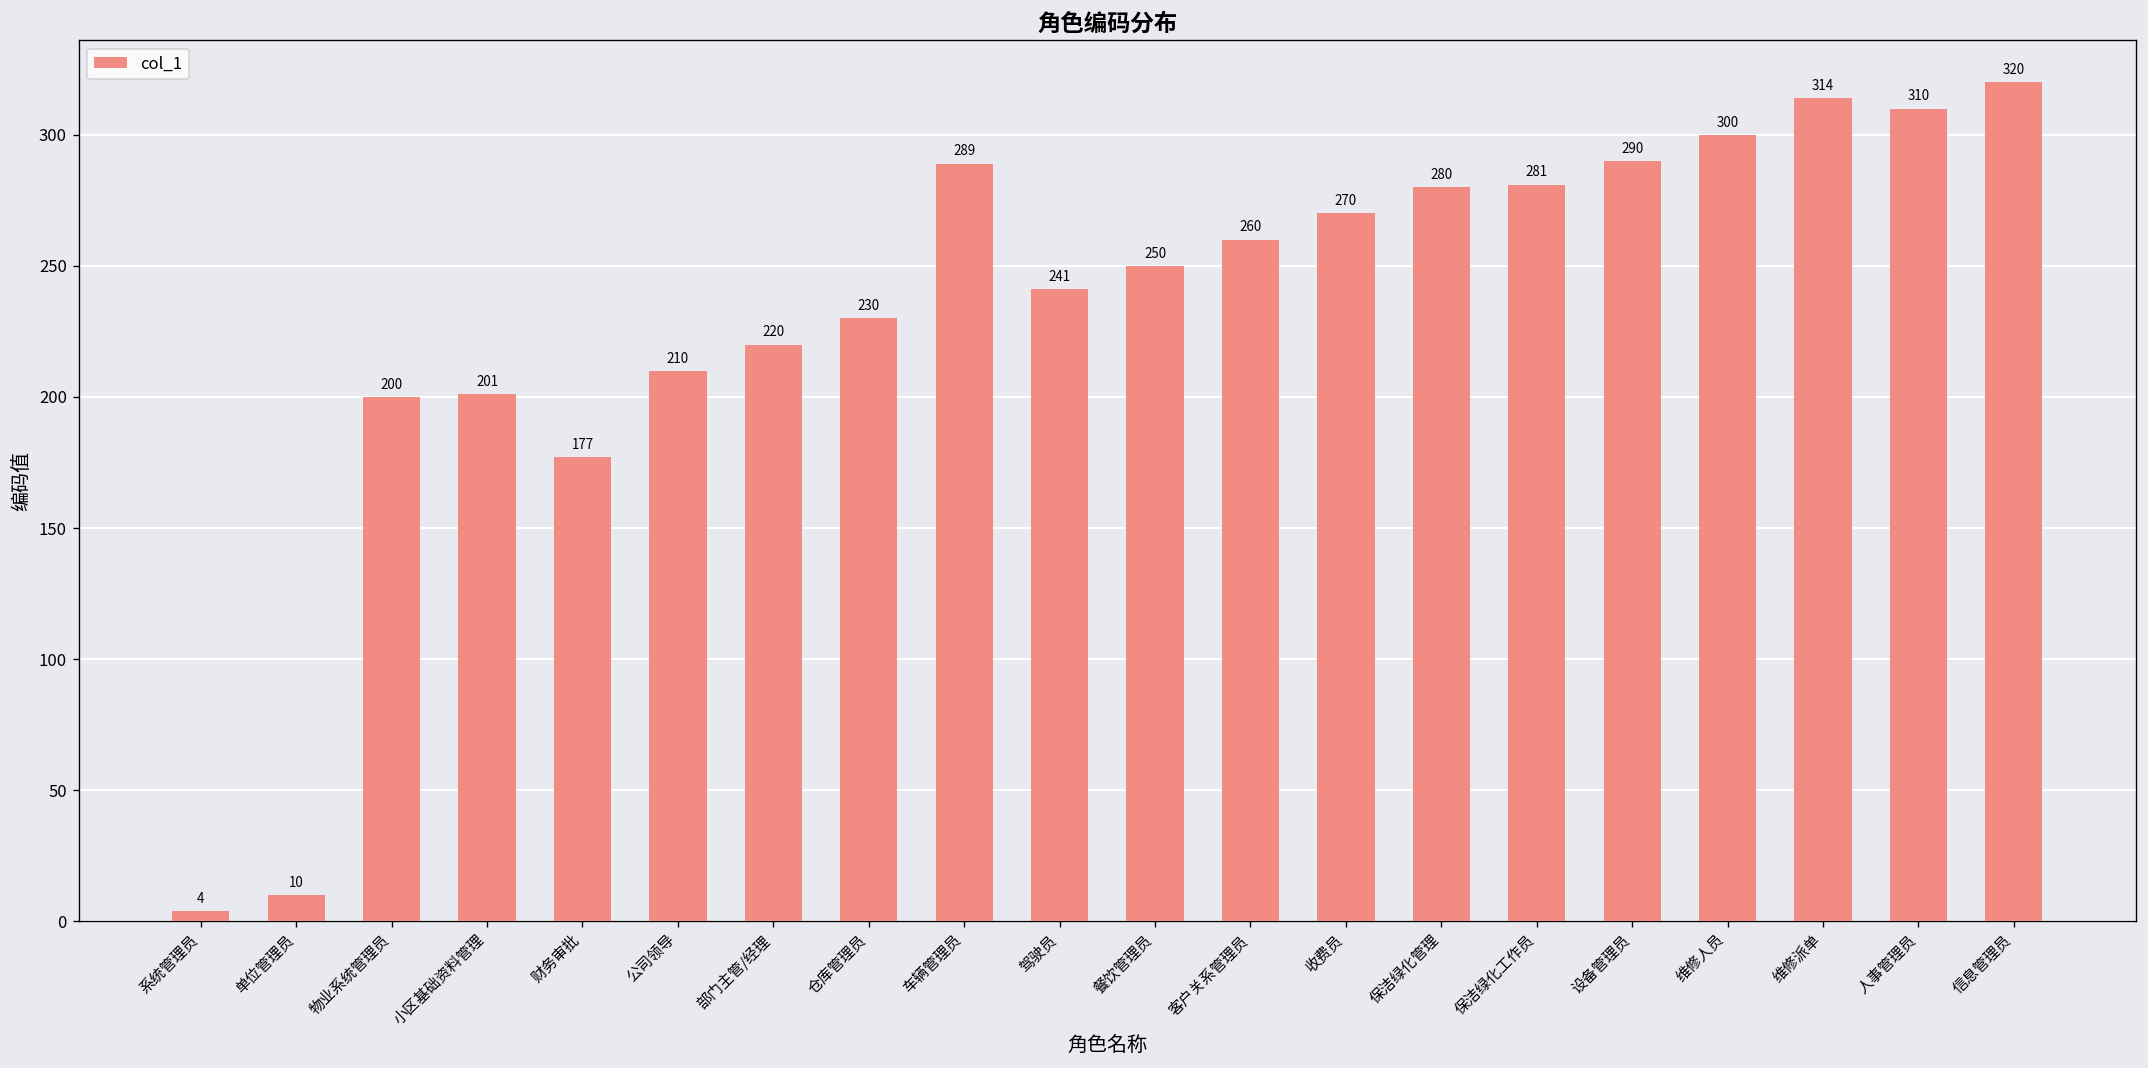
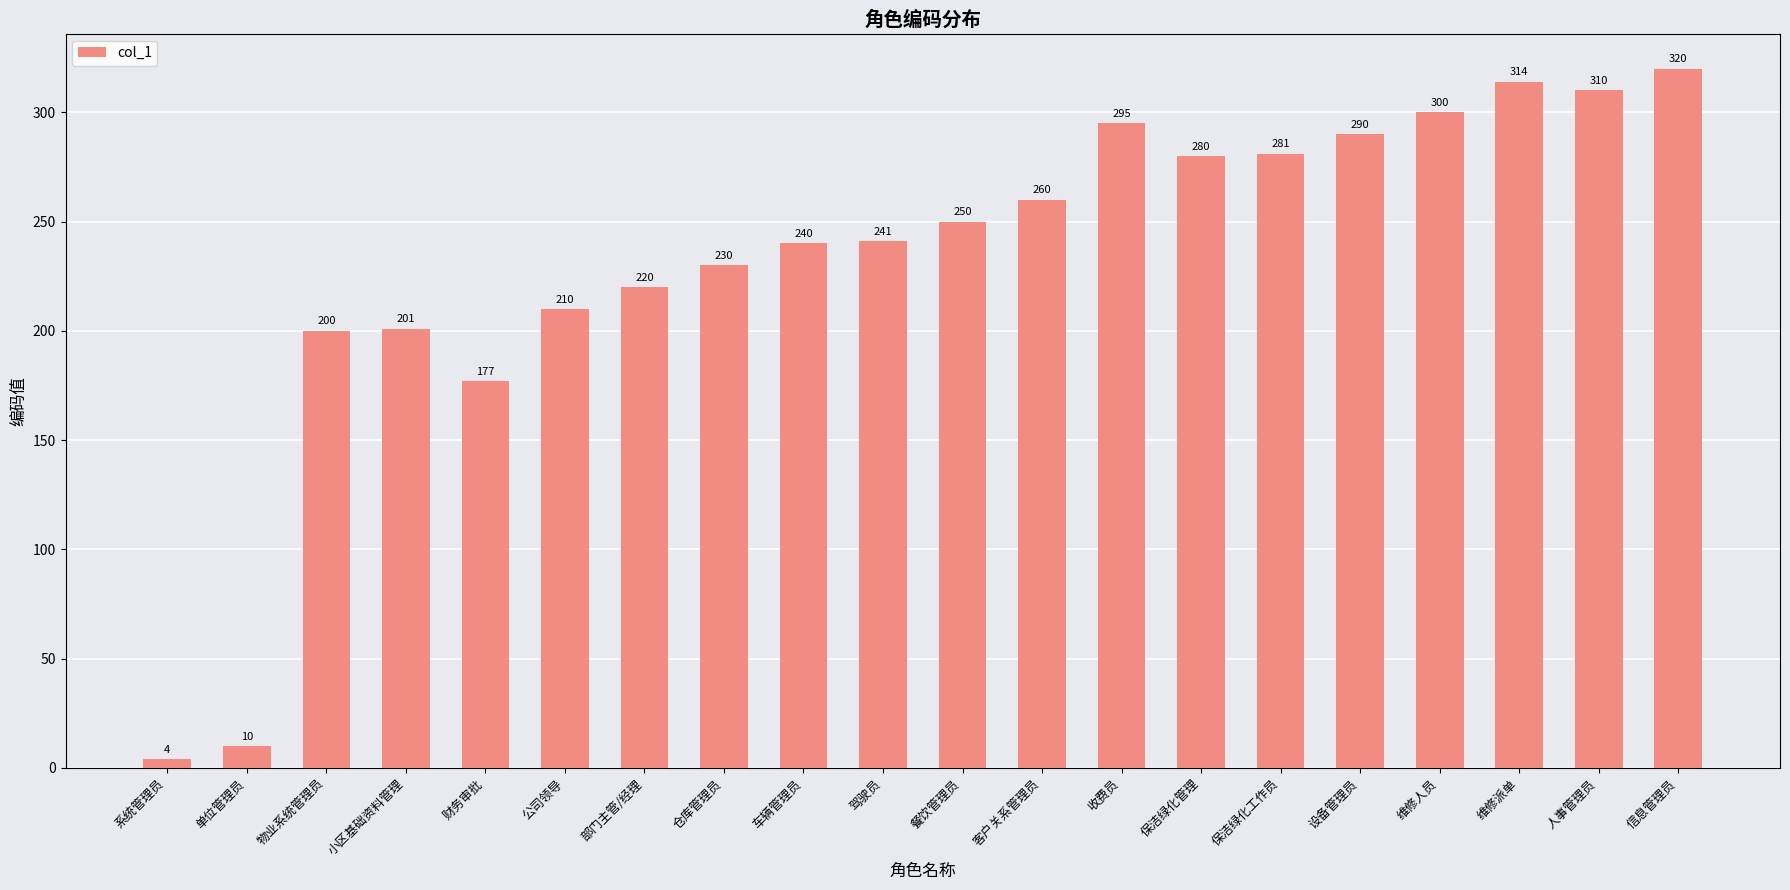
车辆管理员: 289 -> 240
收费员: 270 -> 295
